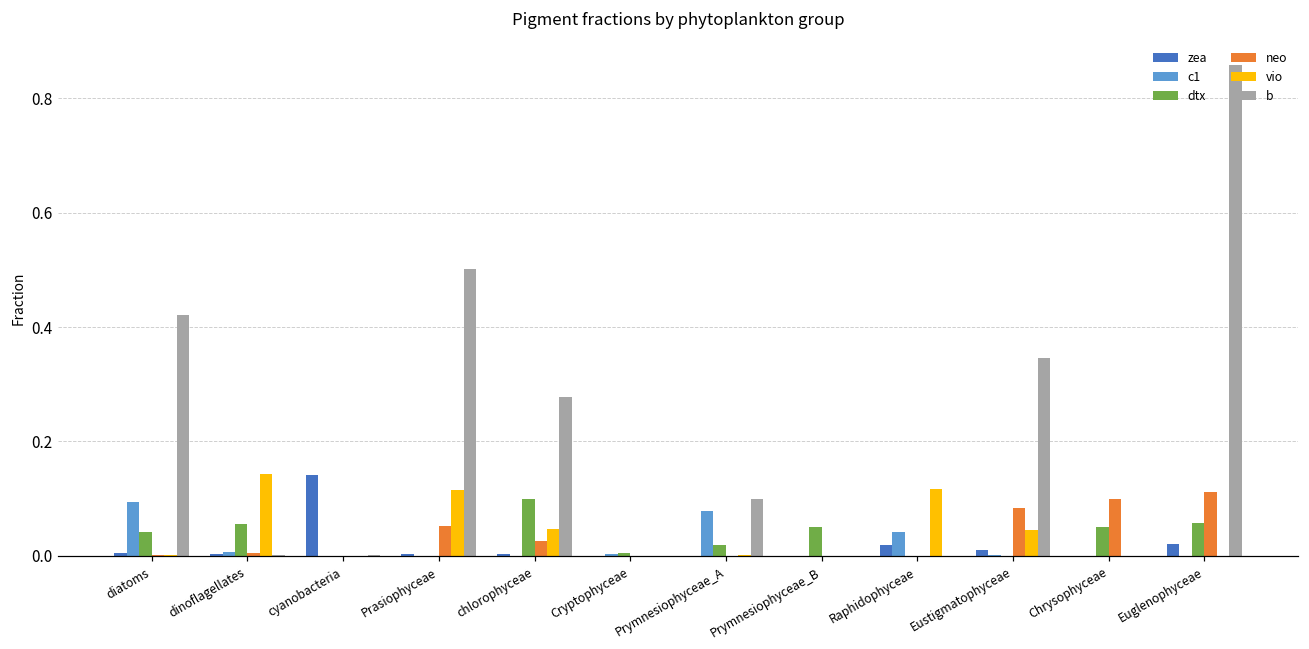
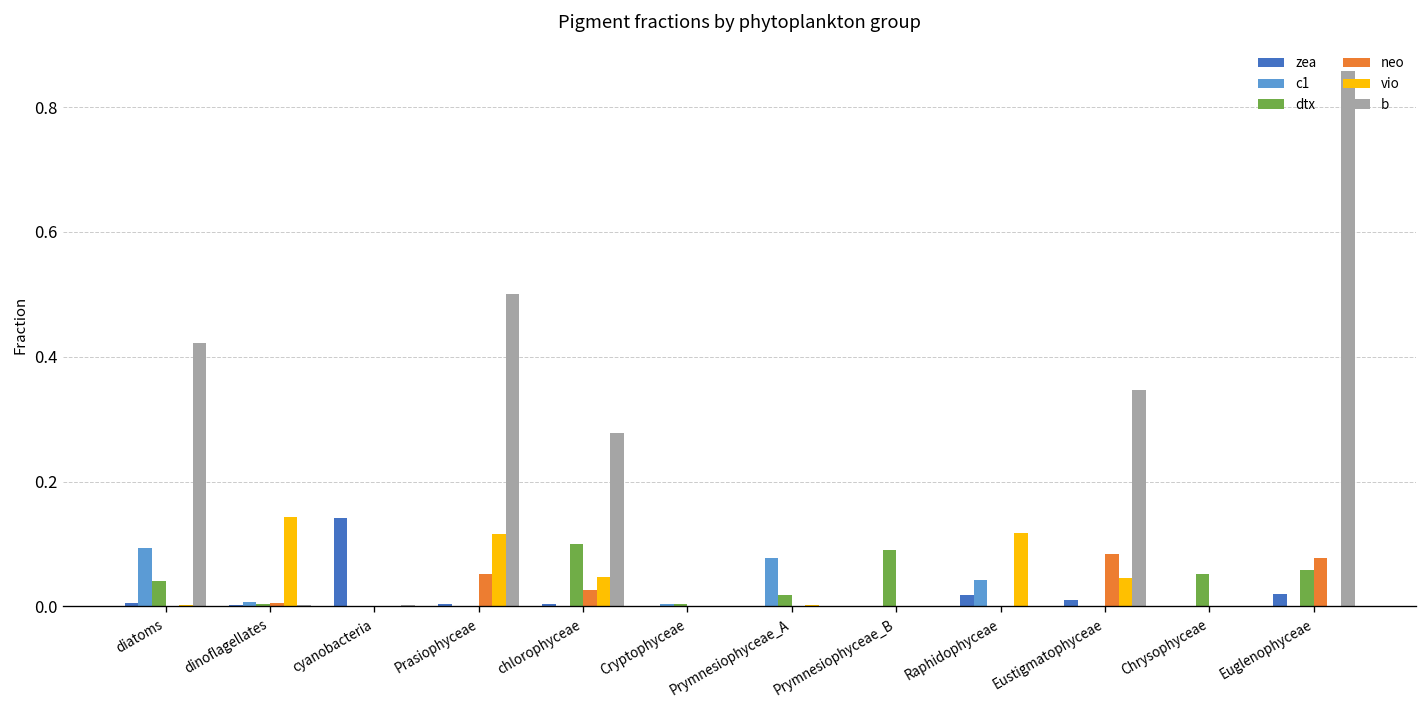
dtx, dinoflagellates: 0.05 -> 0.00
b, Prymnesiophyceae_A: 0.1 -> 0.0
dtx, Prymnesiophyceae_B: 0.05 -> 0.09
neo, Chrysophyceae: 0.1 -> 0.0
neo, Euglenophyceae: 0.11 -> 0.08
